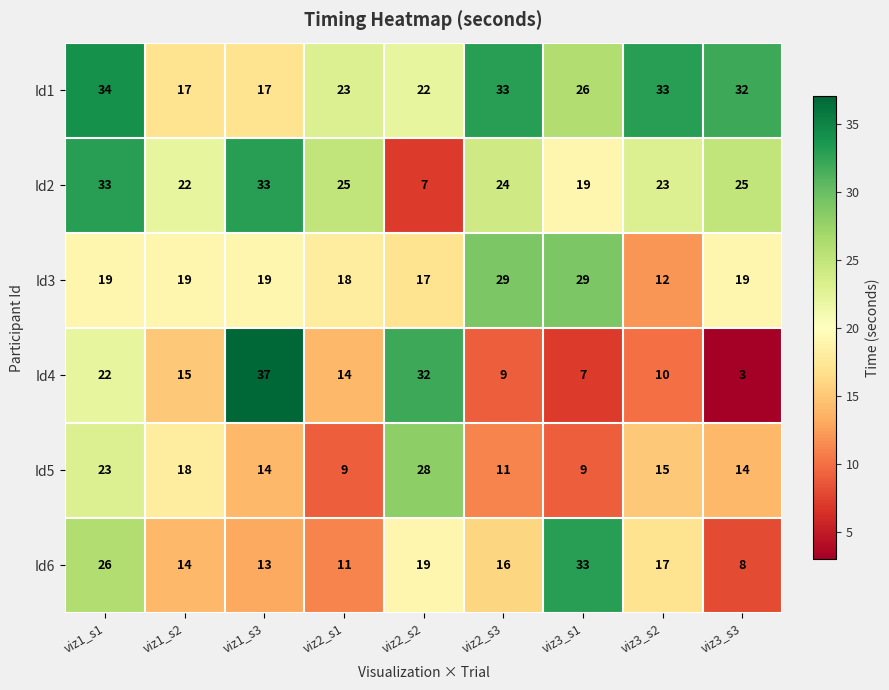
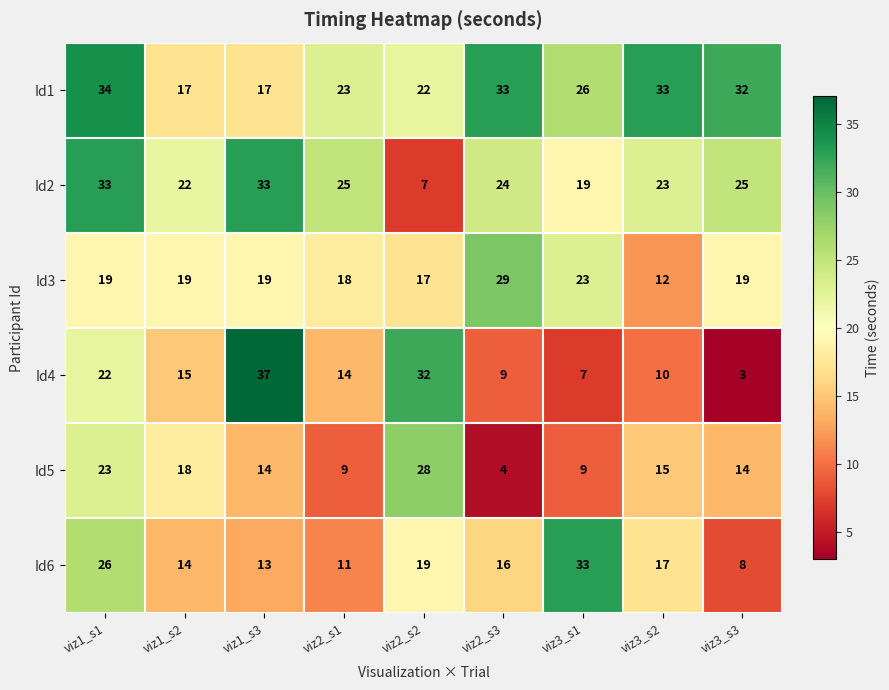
Id3, viz3_s1: 29 -> 23
Id5, viz2_s3: 11 -> 4
